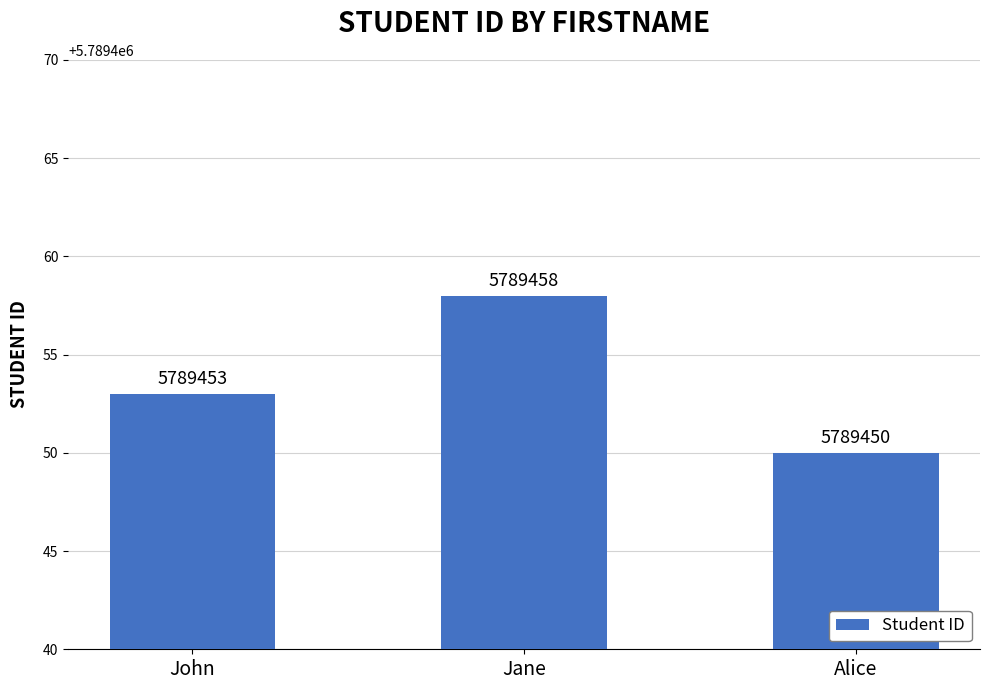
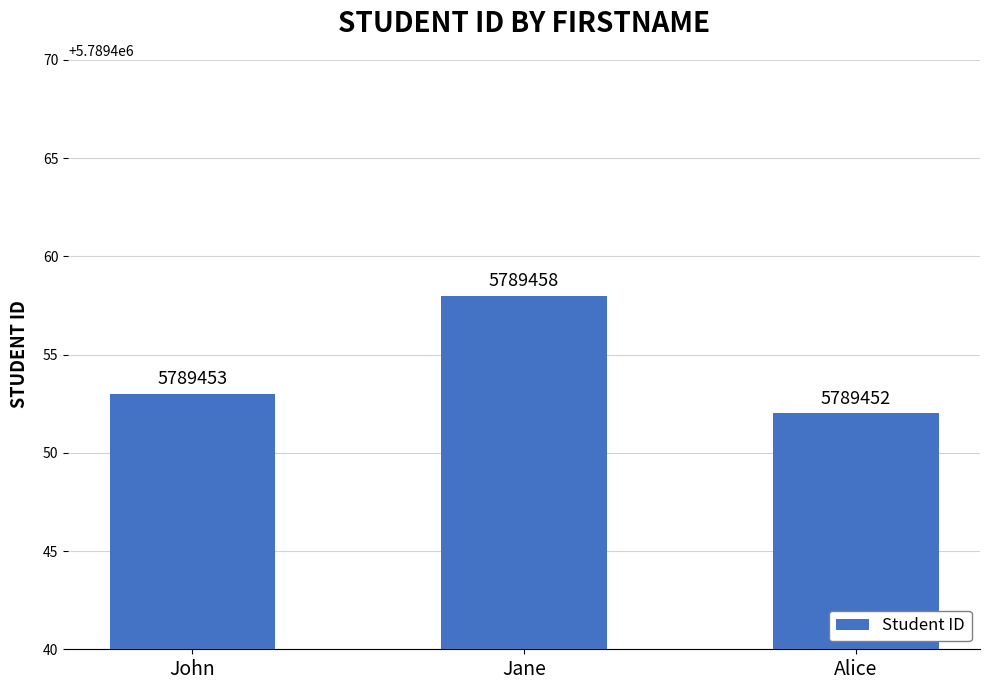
Alice: 5789450 -> 5789452
